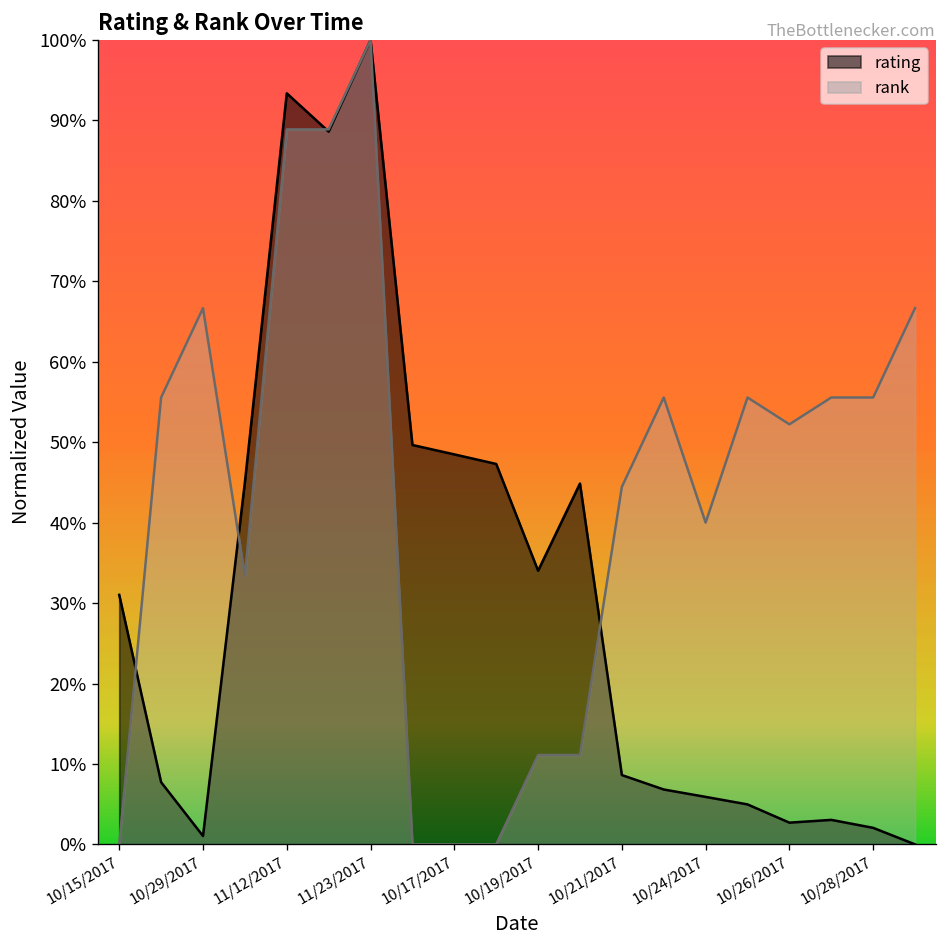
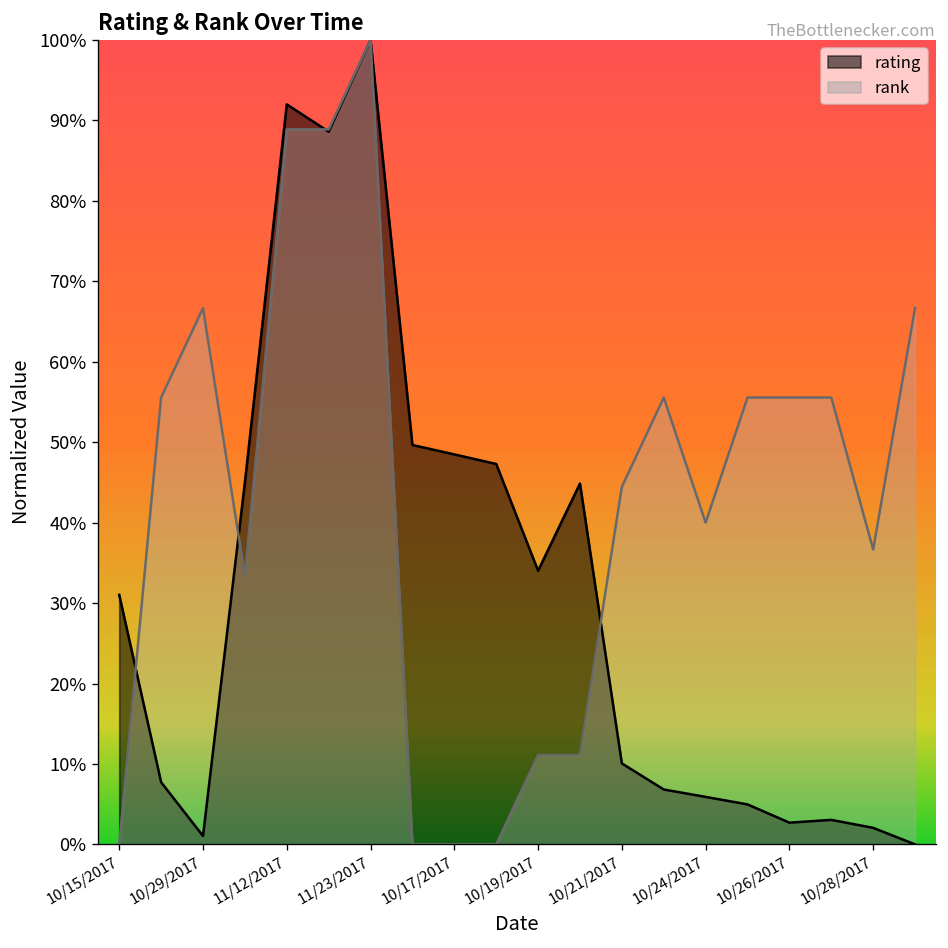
rating, 11/12/2017: 93% -> 92%
rating, 10/21/2017: 9% -> 10%
rank, 10/26/2017: 52% -> 56%
rank, 10/28/2017: 56% -> 37%
